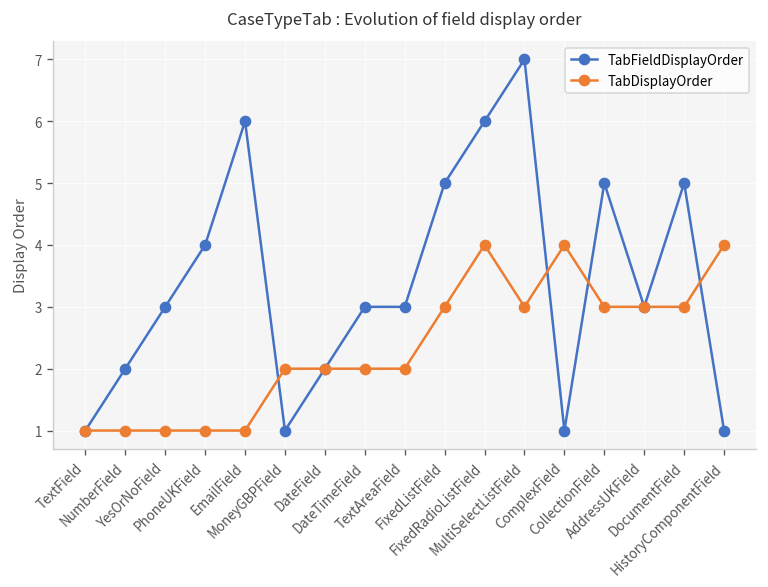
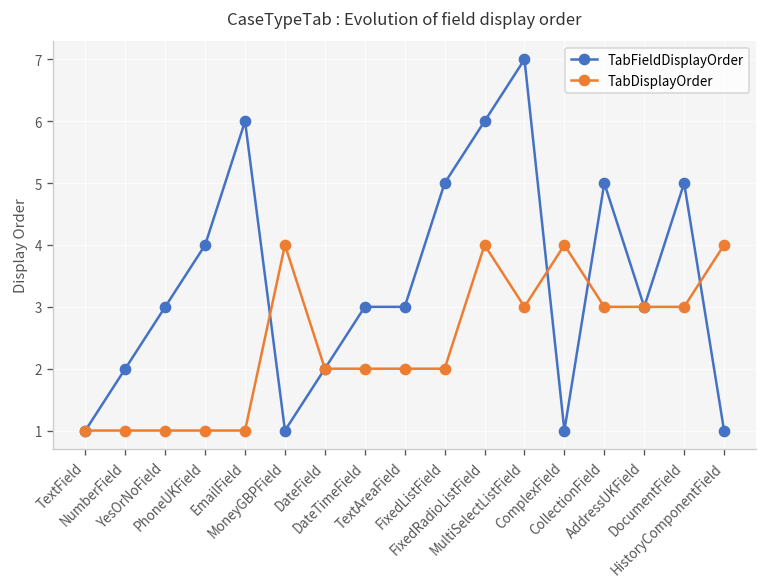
TabDisplayOrder, MoneyGBPField: 2 -> 4
TabDisplayOrder, FixedListField: 3 -> 2
